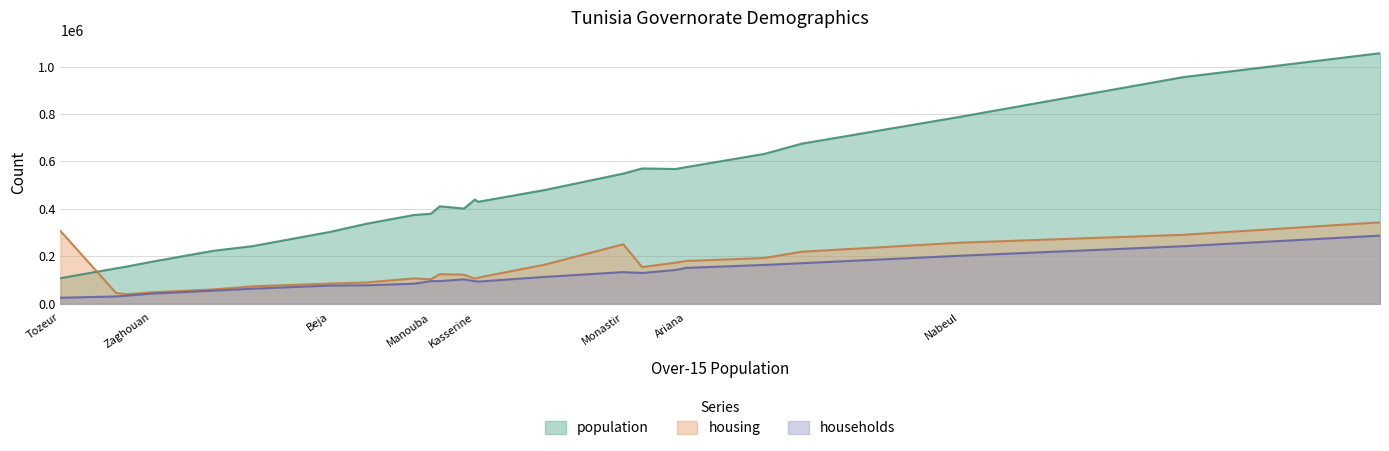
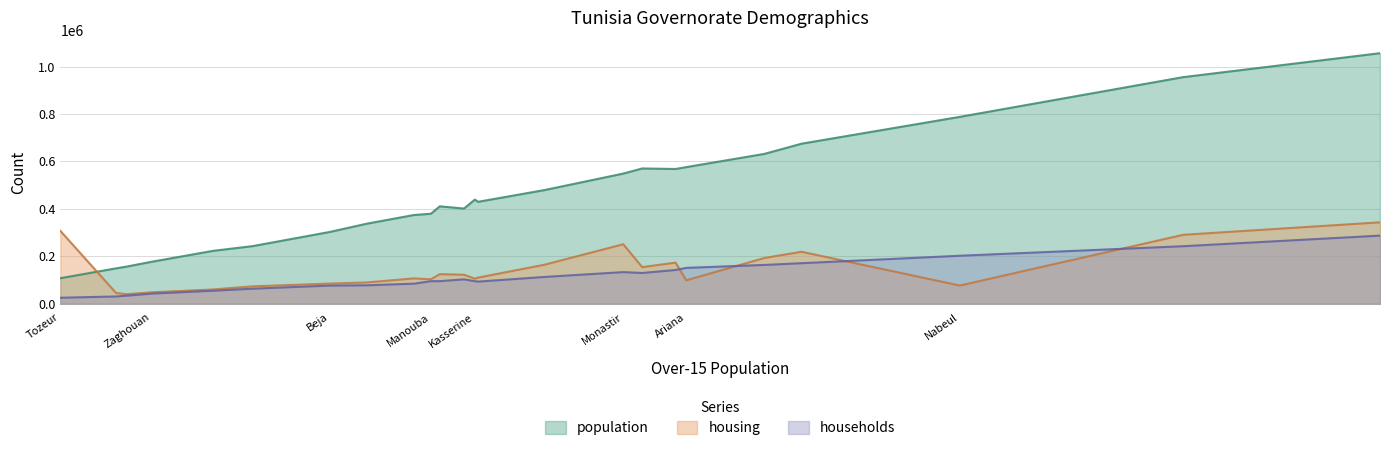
housing, Ariana: 180000 -> 100000
housing, Nabeul: 260000 -> 80000
